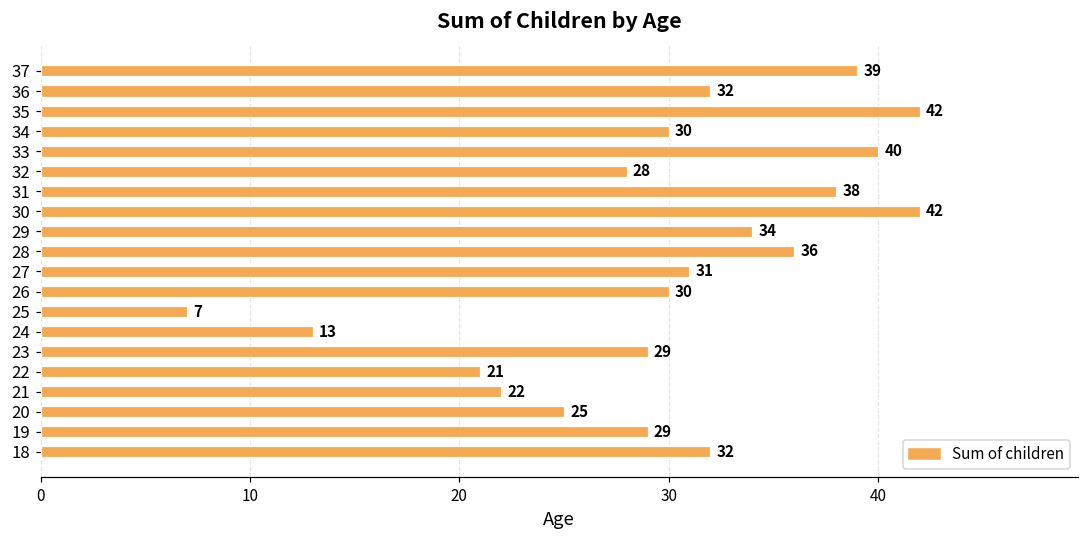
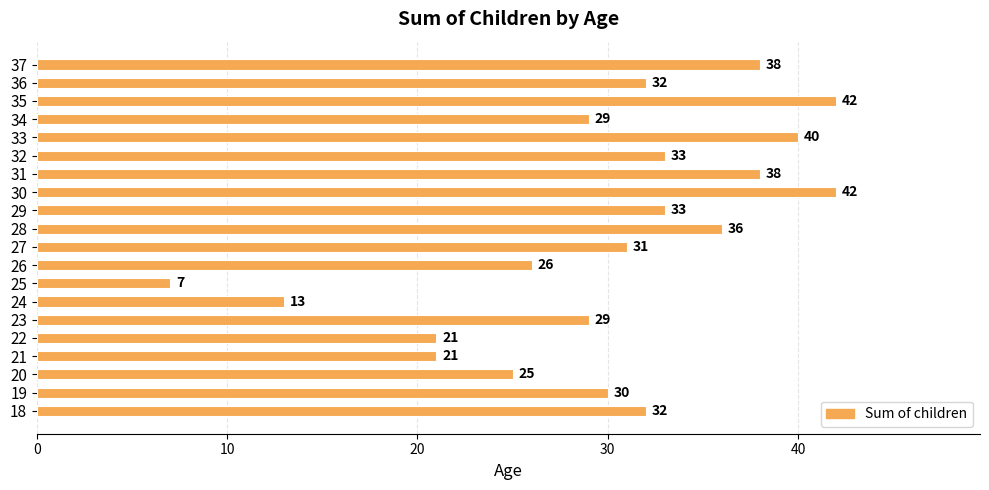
37: 39 -> 38
34: 30 -> 29
32: 28 -> 33
29: 34 -> 33
26: 30 -> 26
21: 22 -> 21
19: 29 -> 30
